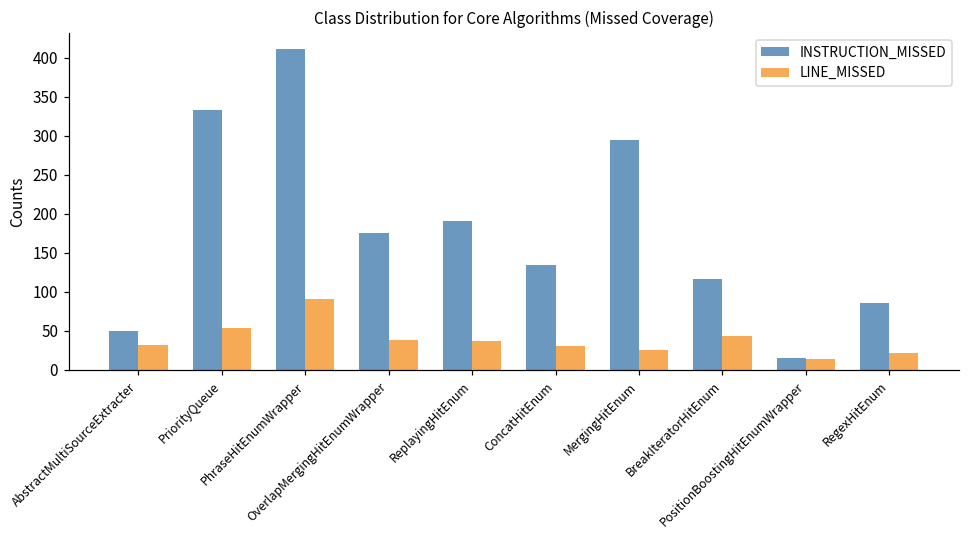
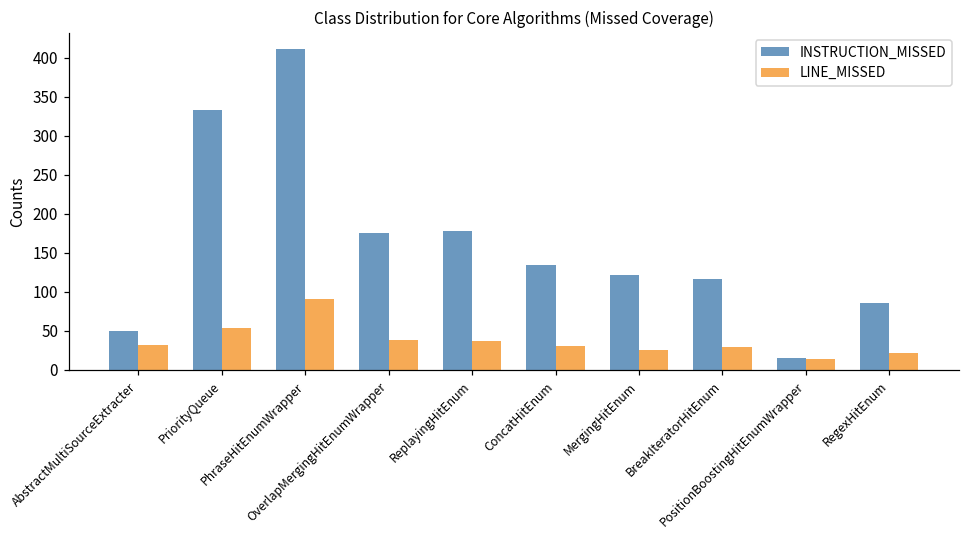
INSTRUCTION_MISSED, ReplayingHitEnum: 190 -> 180
INSTRUCTION_MISSED, MergingHitEnum: 300 -> 120
LINE_MISSED, BreakIteratorHitEnum: 40 -> 30
